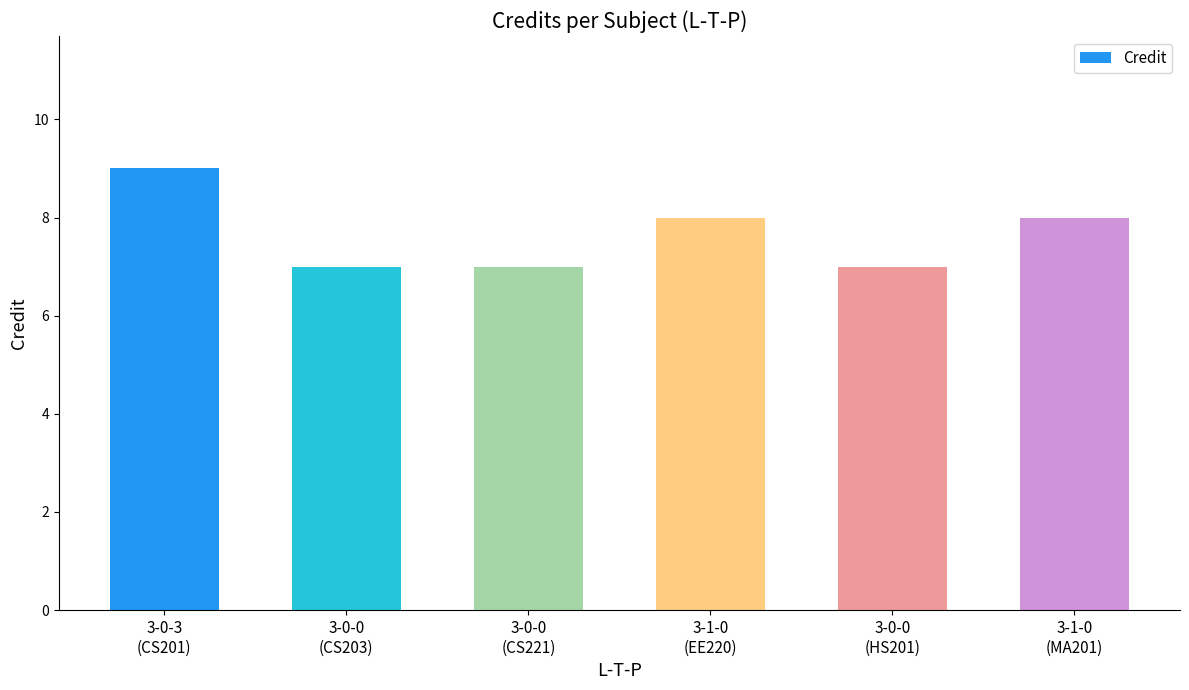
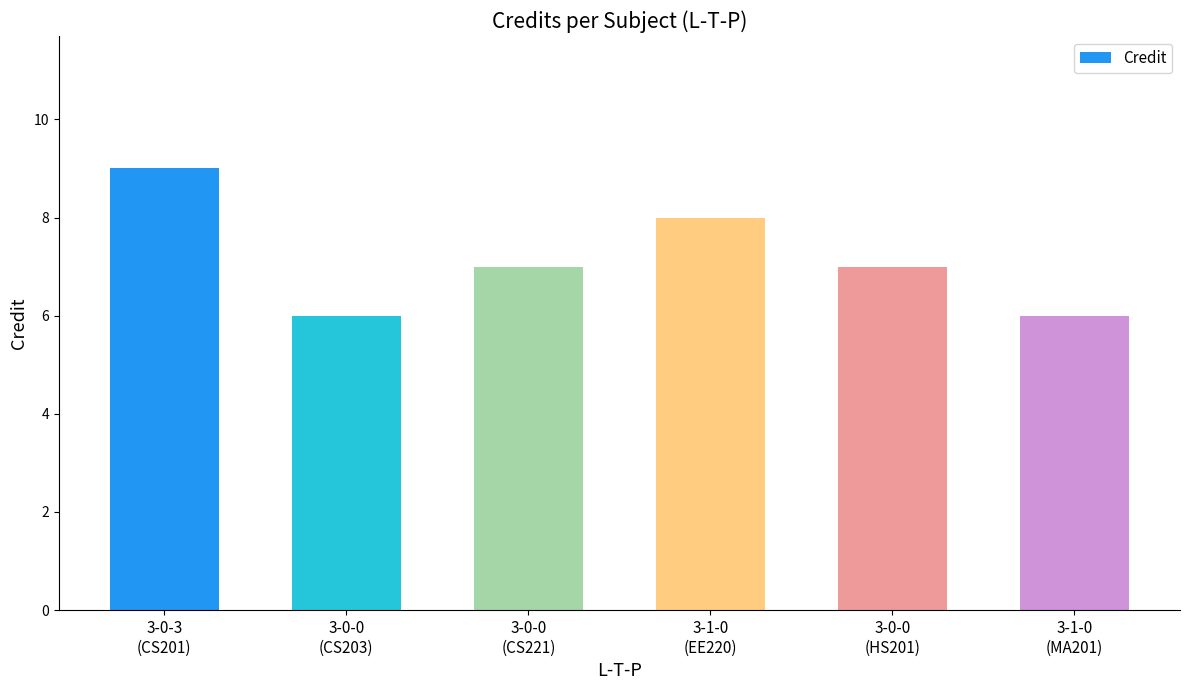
3-0-0 (CS203): 7 -> 6
3-1-0 (MA201): 8 -> 6
